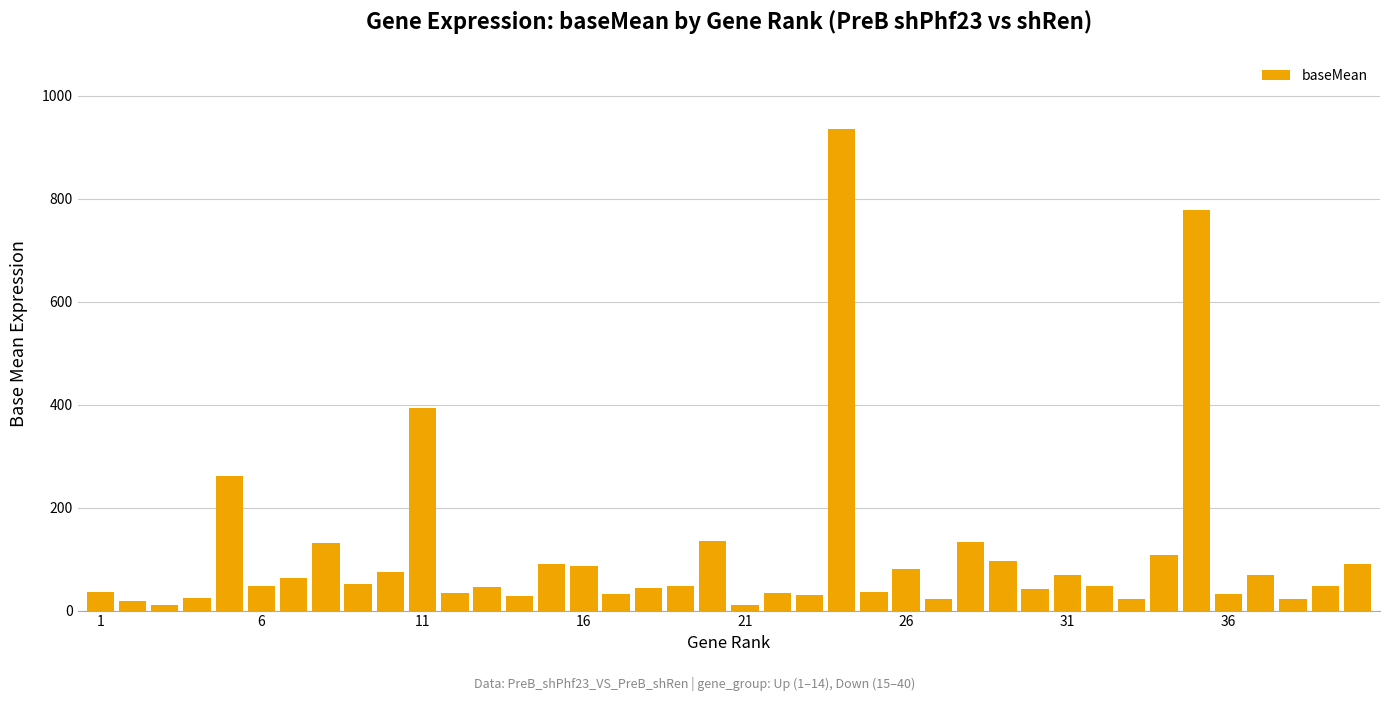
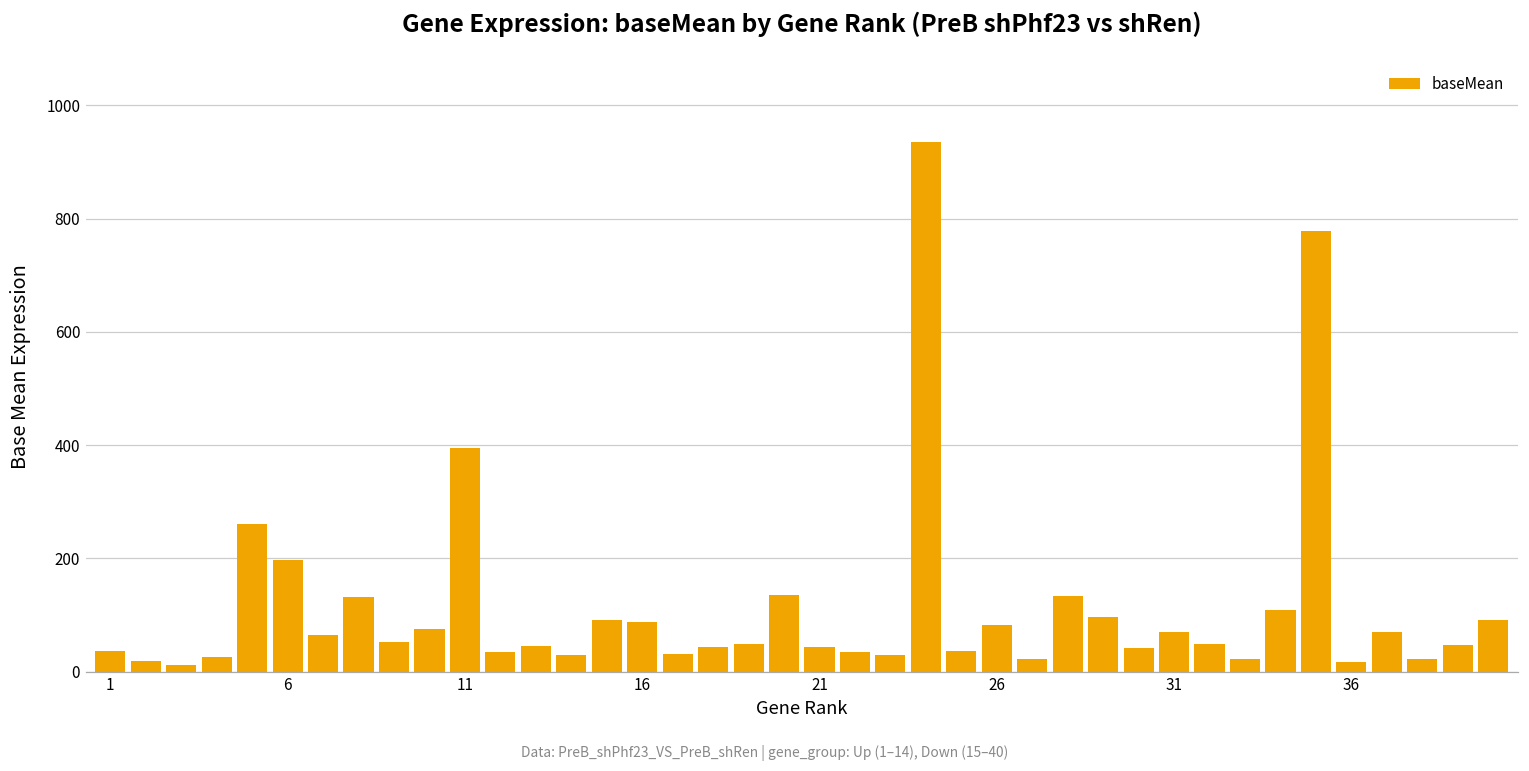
6: 50 -> 200
21: 10 -> 40
36: 30 -> 20
